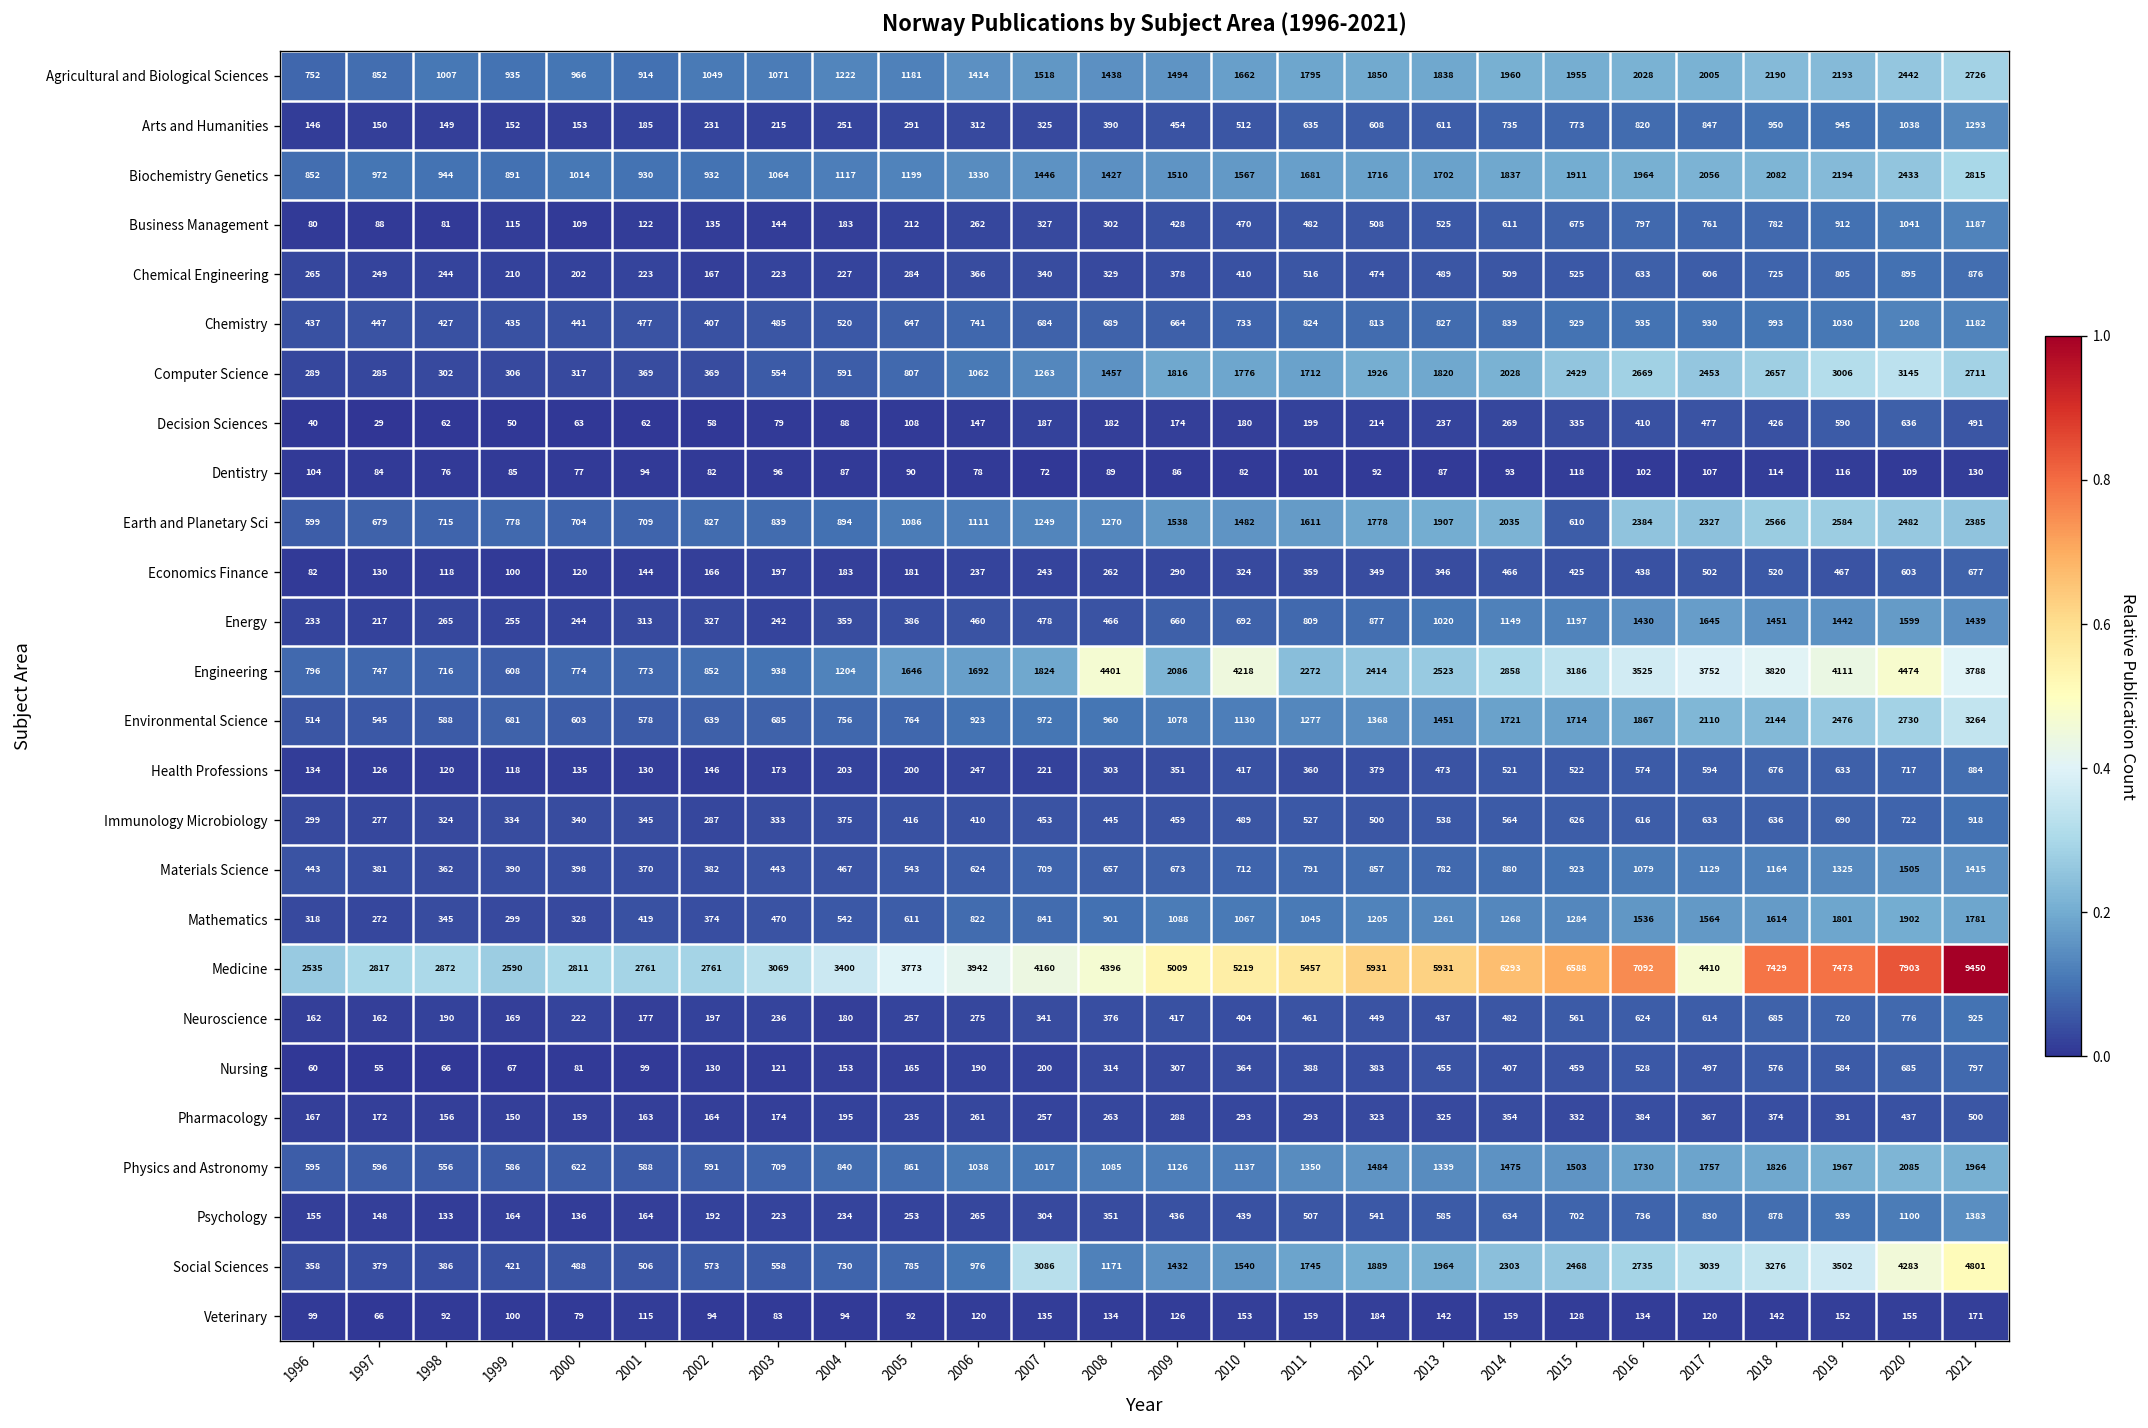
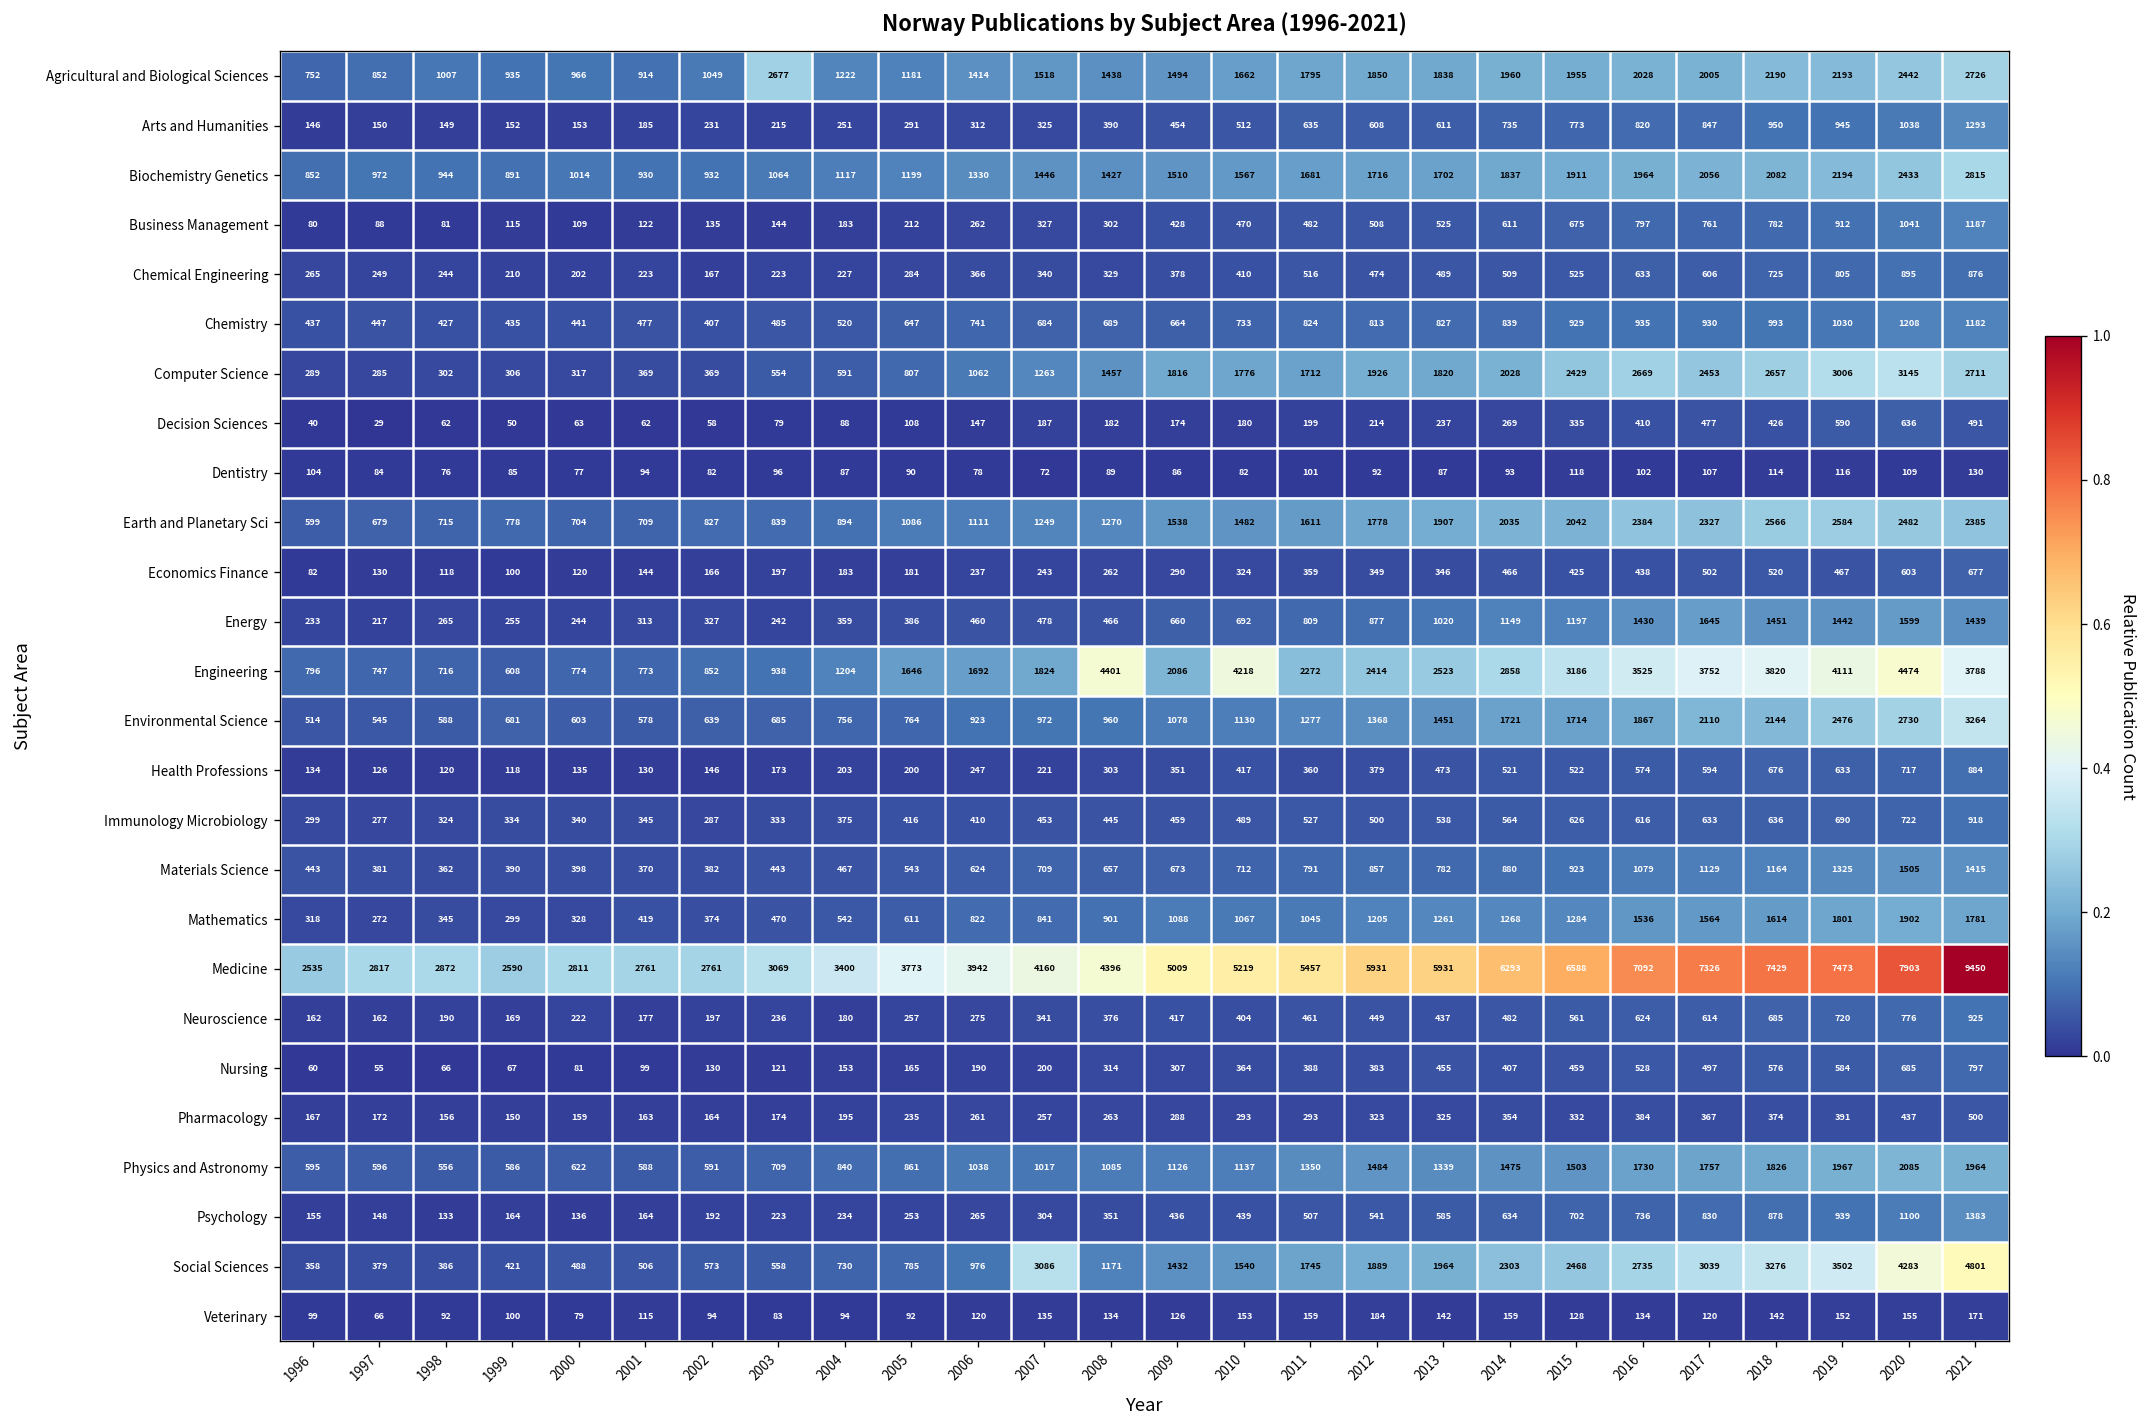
Agricultural and Biological Sciences, 2003: 1071 -> 2677
Earth and Planetary Sci, 2015: 610 -> 2042
Medicine, 2017: 4410 -> 7326
